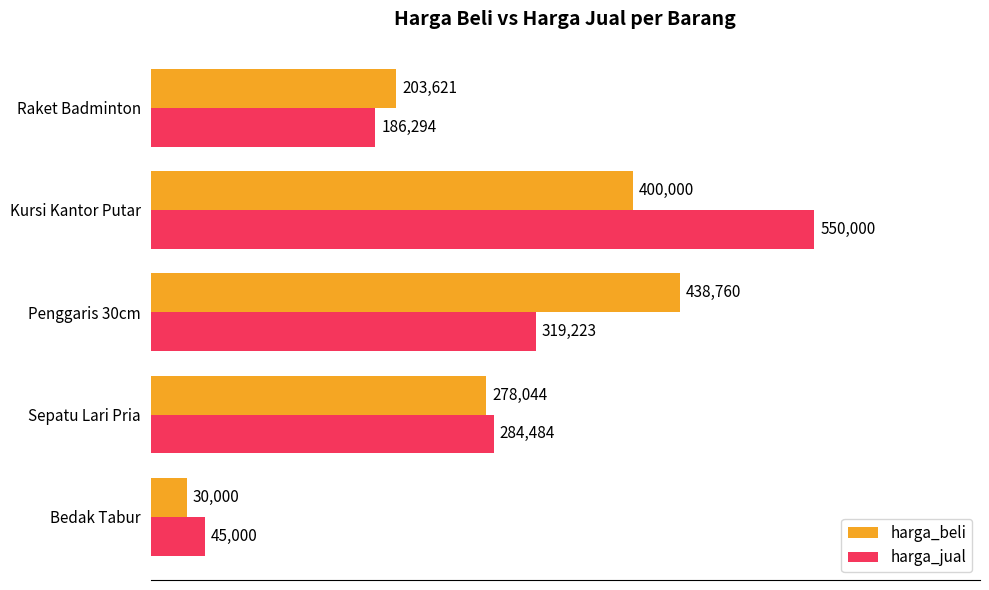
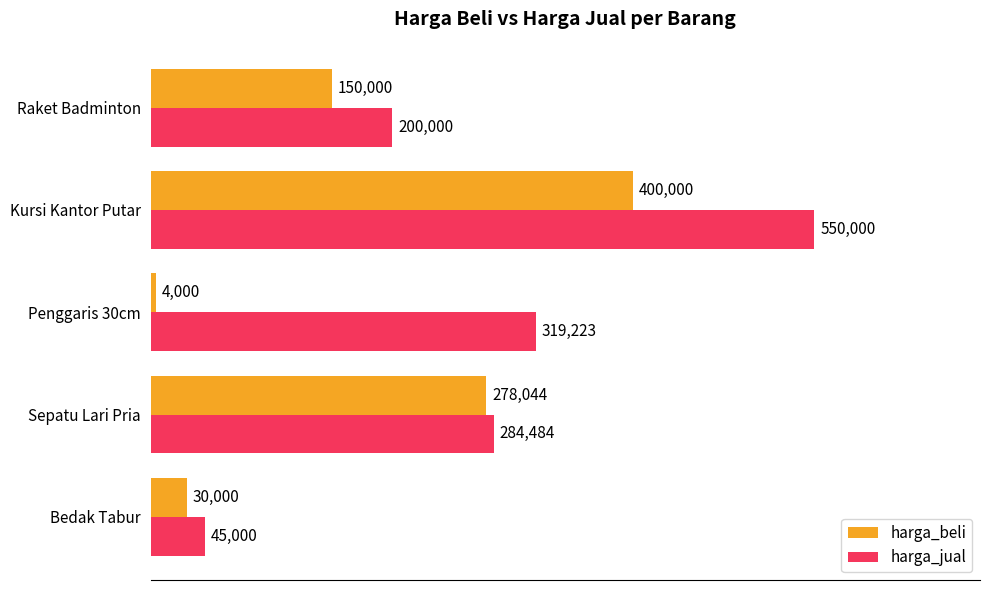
harga_beli, Raket Badminton: 203,621 -> 150,000
harga_jual, Raket Badminton: 186,294 -> 200,000
harga_beli, Penggaris 30cm: 438,760 -> 4,000
